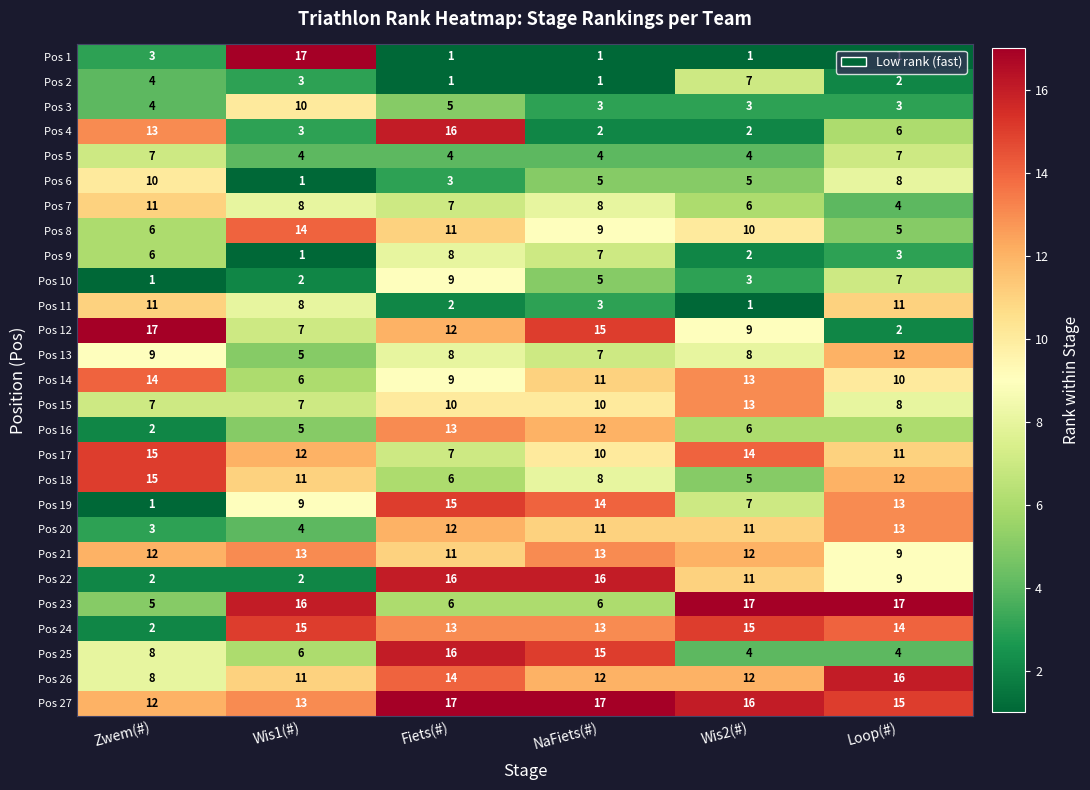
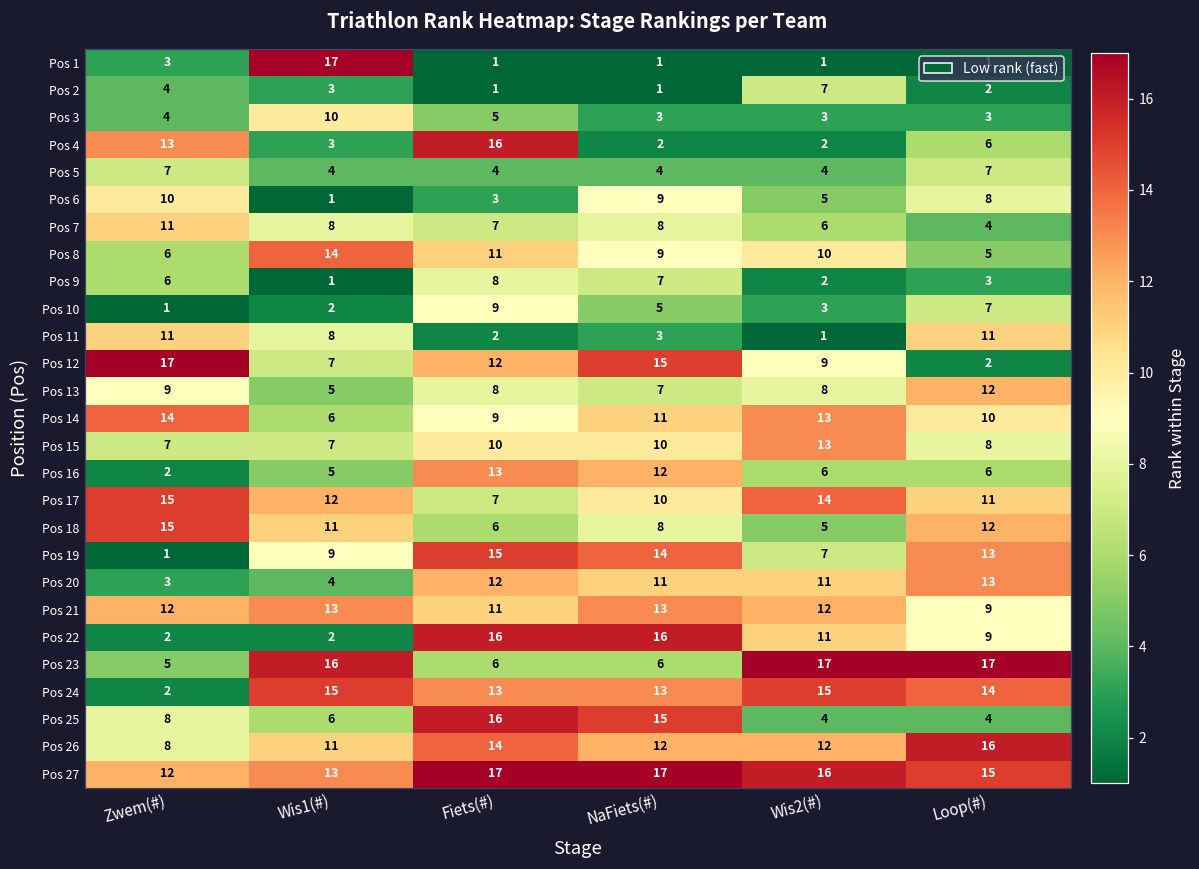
Pos 6, NaFiets(#): 5 -> 9
